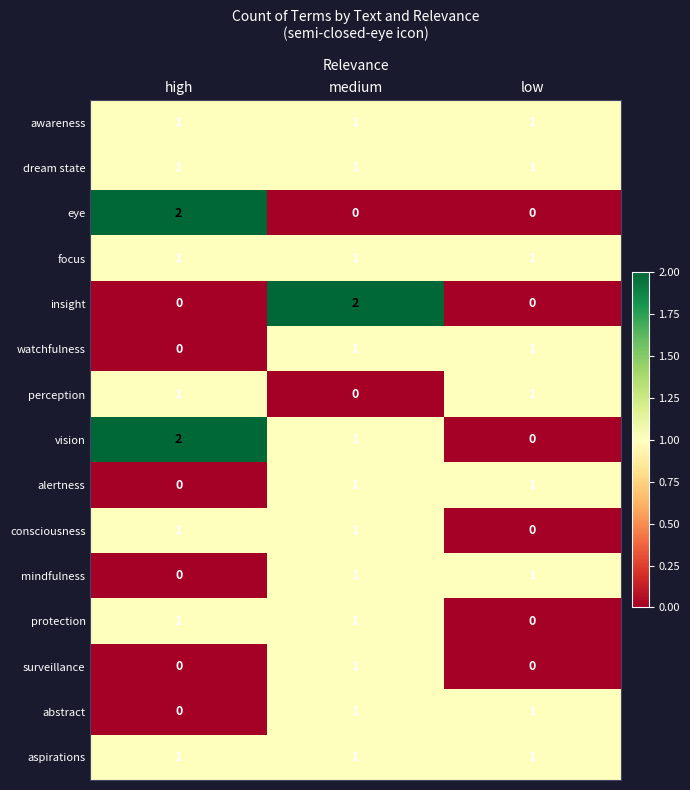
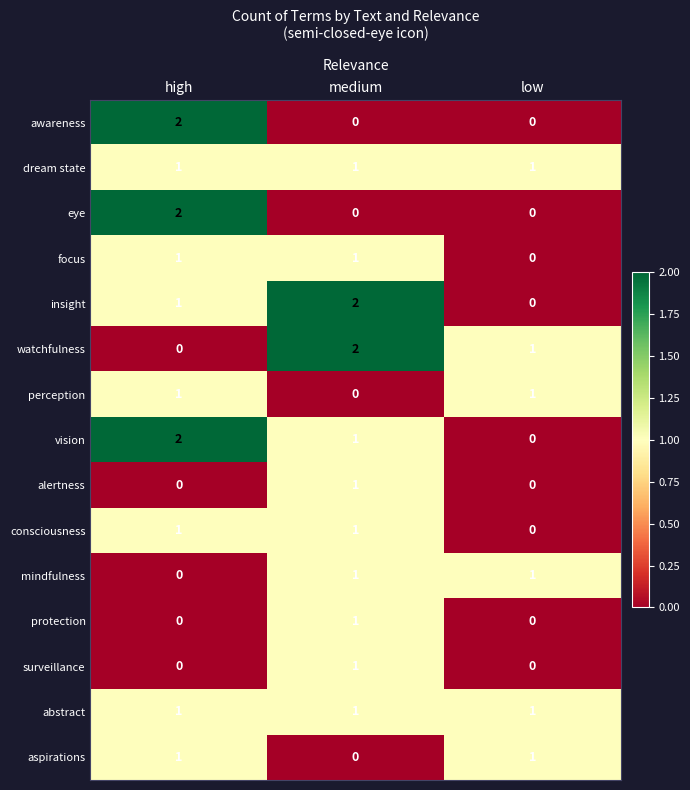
awareness, high: 1 -> 2
awareness, medium: 1 -> 0
awareness, low: 1 -> 0
focus, low: 1 -> 0
insight, high: 0 -> 1
watchfulness, medium: 1 -> 2
alertness, low: 1 -> 0
protection, high: 1 -> 0
abstract, high: 0 -> 1
aspirations, medium: 1 -> 0
